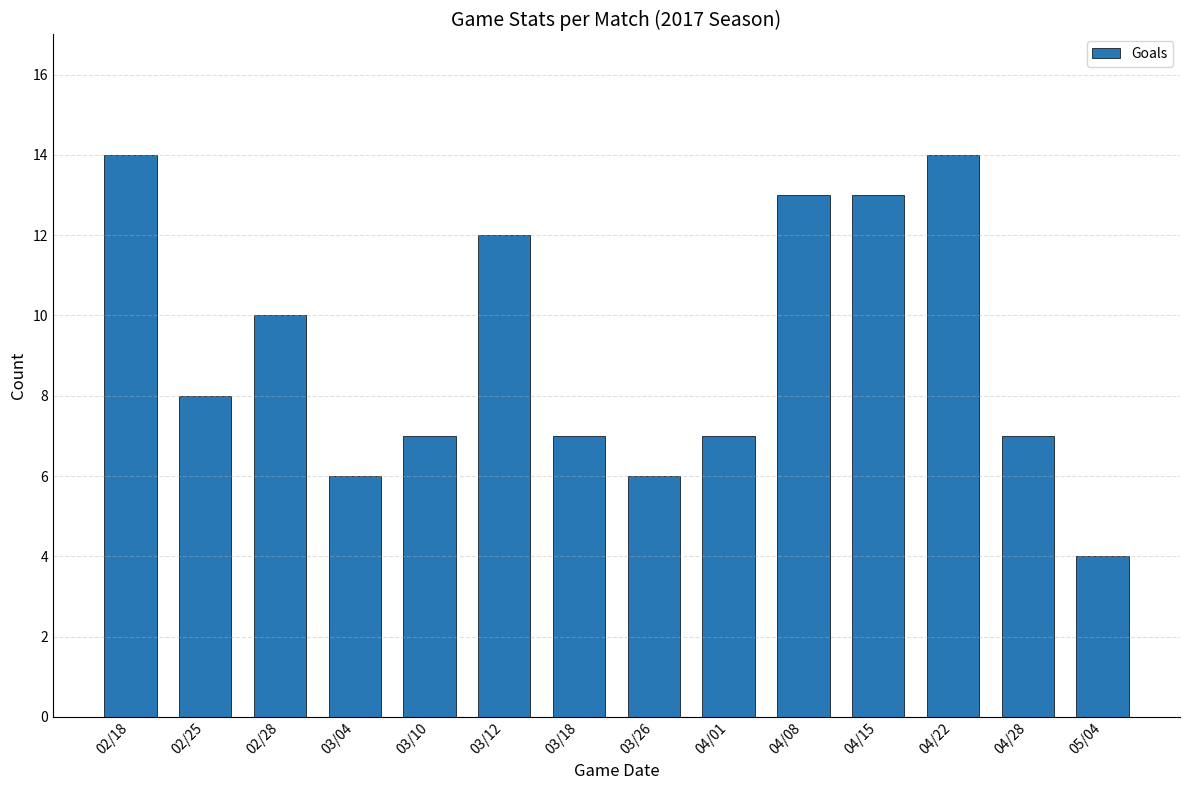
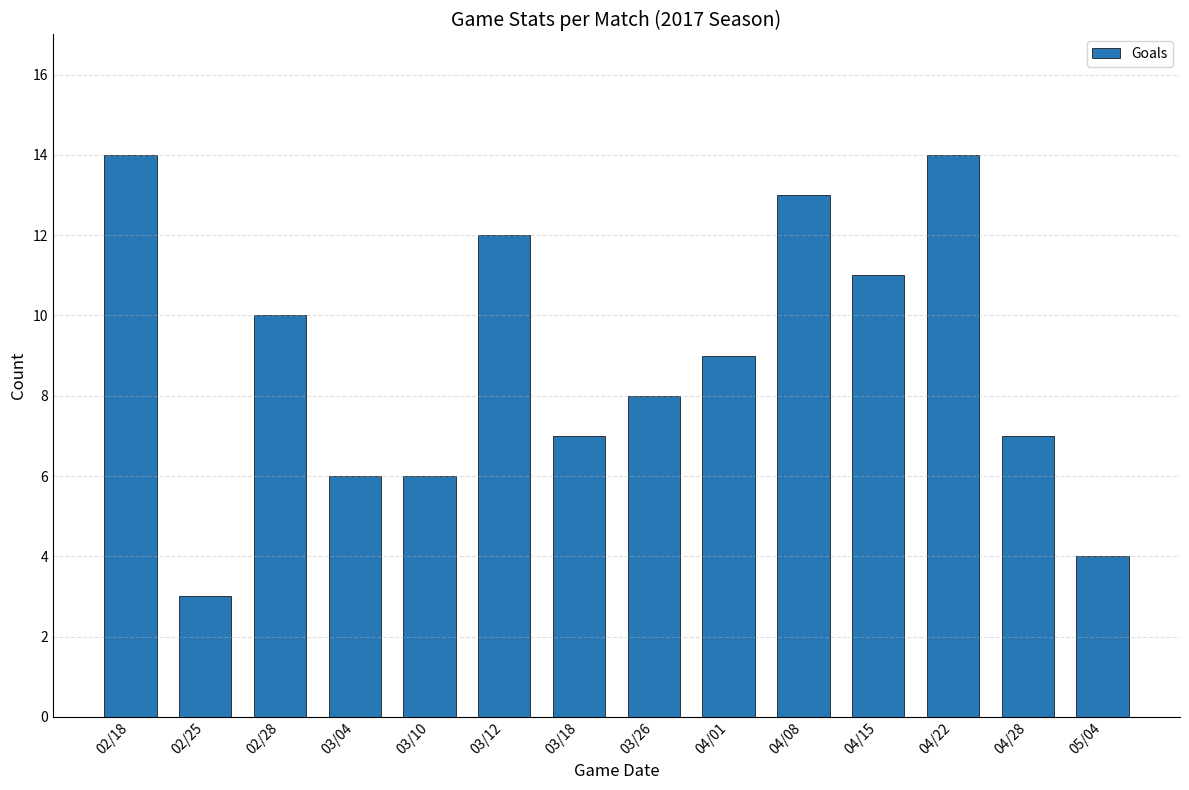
02/25: 8 -> 3
03/10: 7 -> 6
03/26: 6 -> 8
04/01: 7 -> 9
04/15: 13 -> 11
